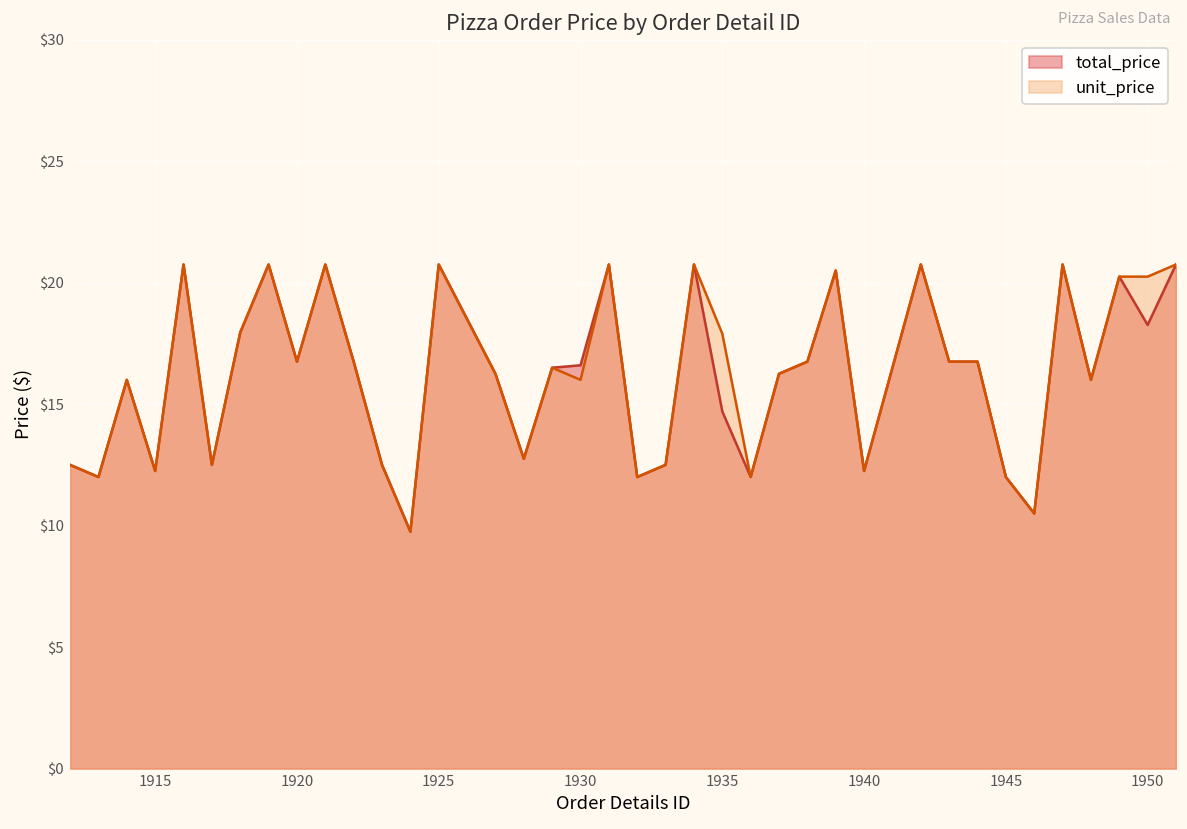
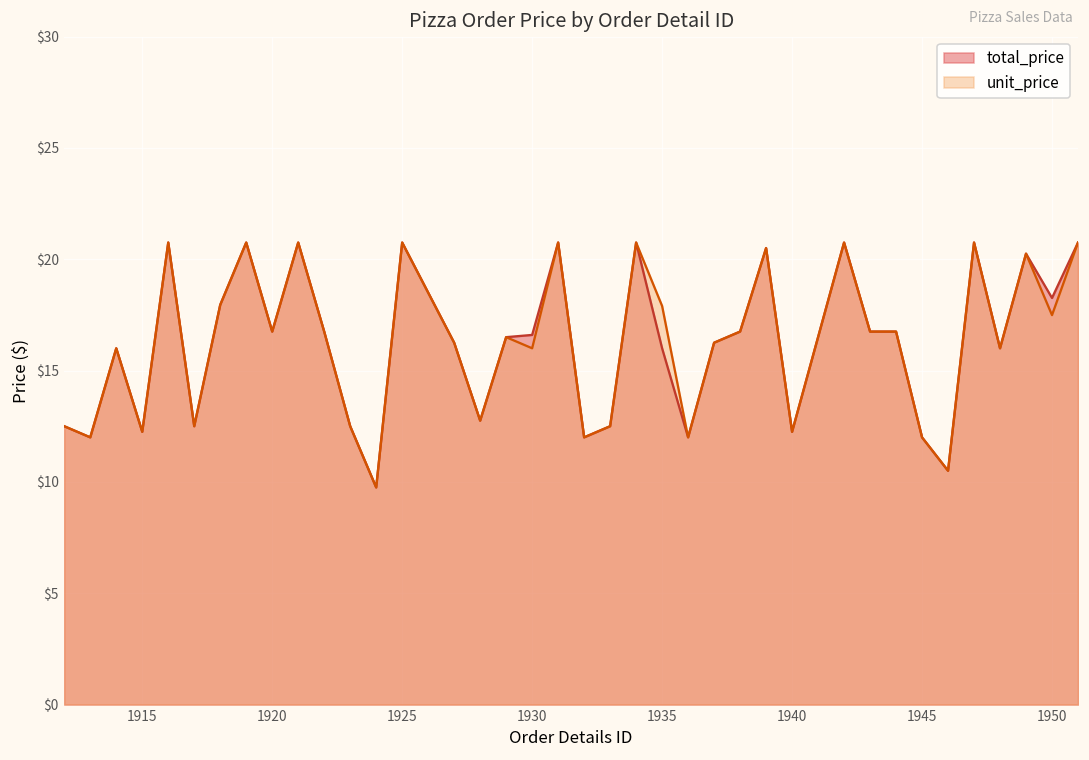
total_price, 1935: $14.7 -> $16.0
unit_price, 1950: $20.3 -> $17.5
